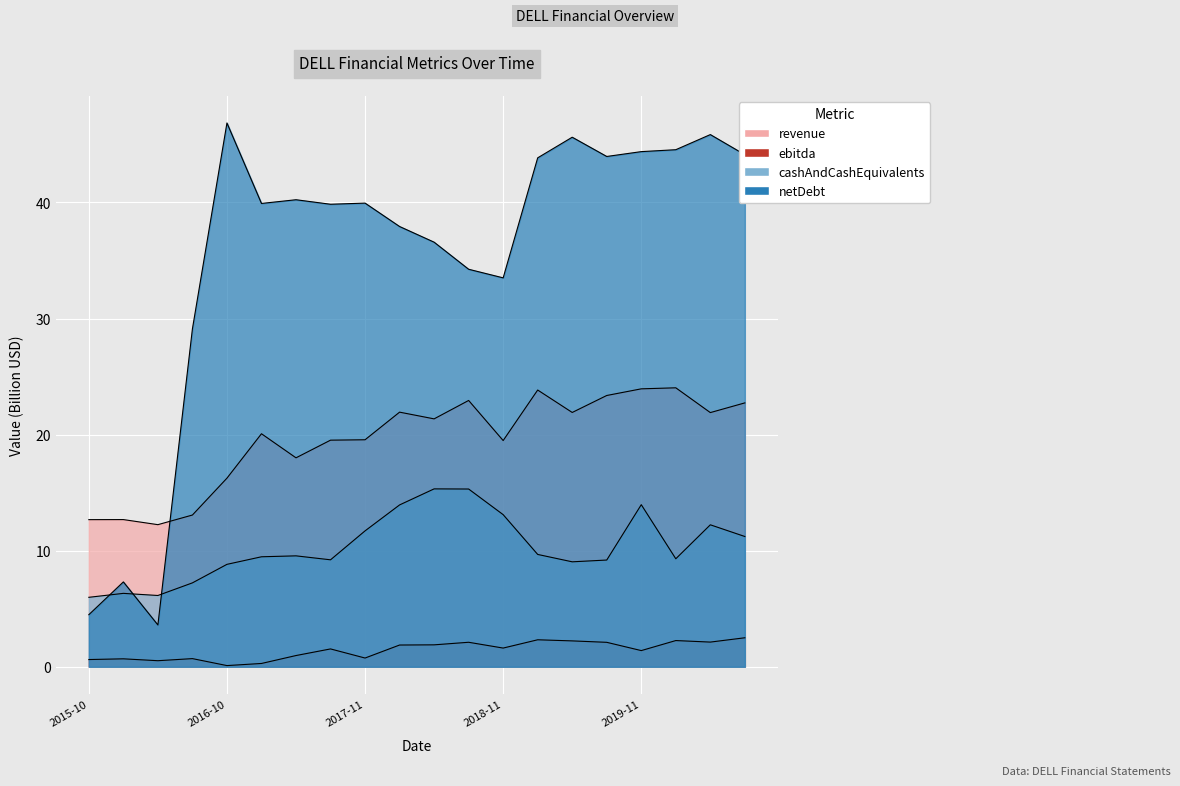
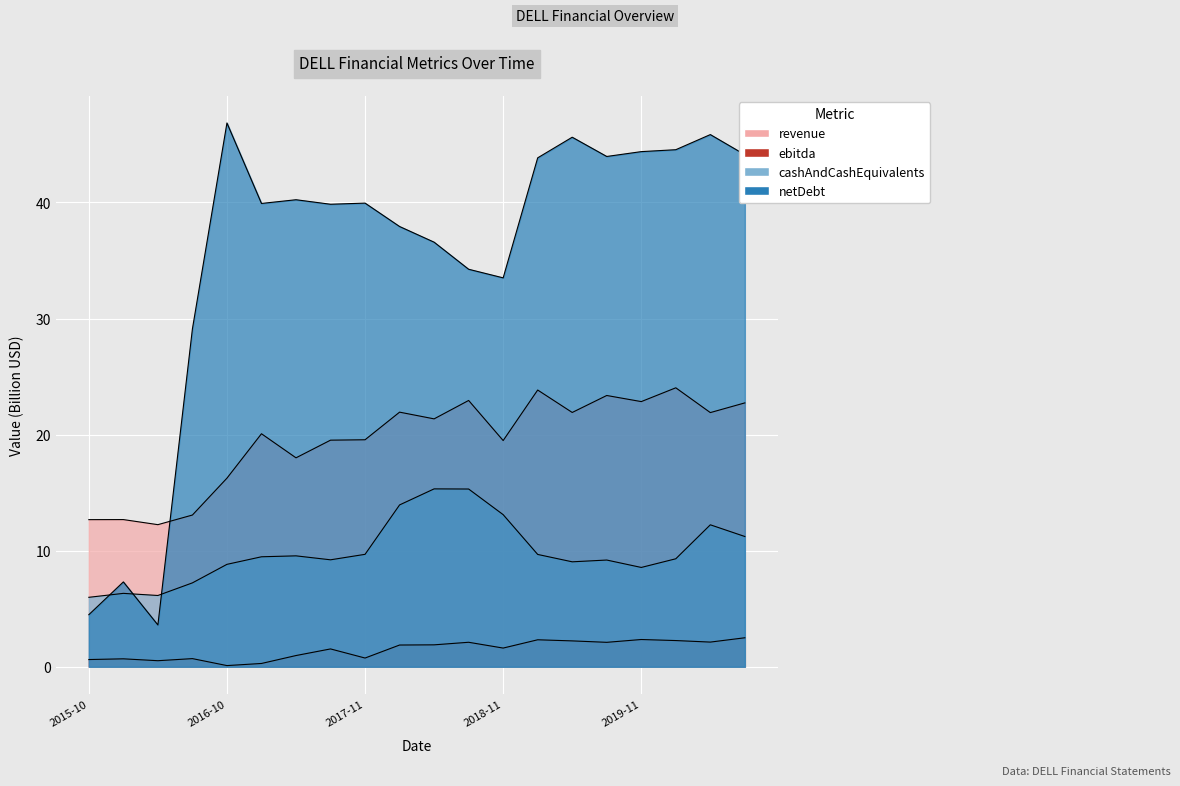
cashAndCashEquivalents, 2017-11: 11.7 -> 9.7
revenue, 2019-11: 23.9 -> 22.8
ebitda, 2019-11: 1.4 -> 2.3
cashAndCashEquivalents, 2019-11: 14.0 -> 8.6
